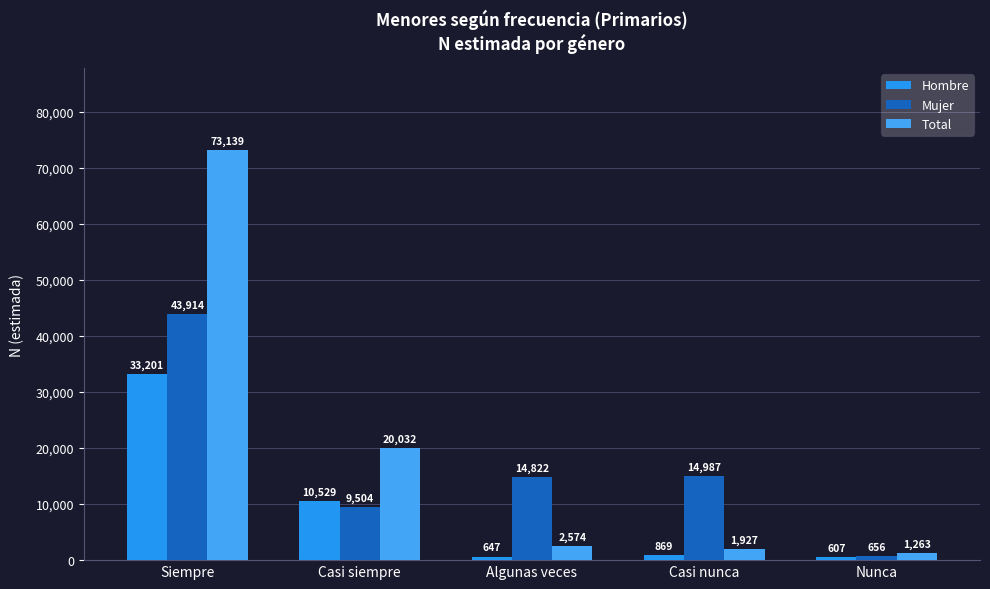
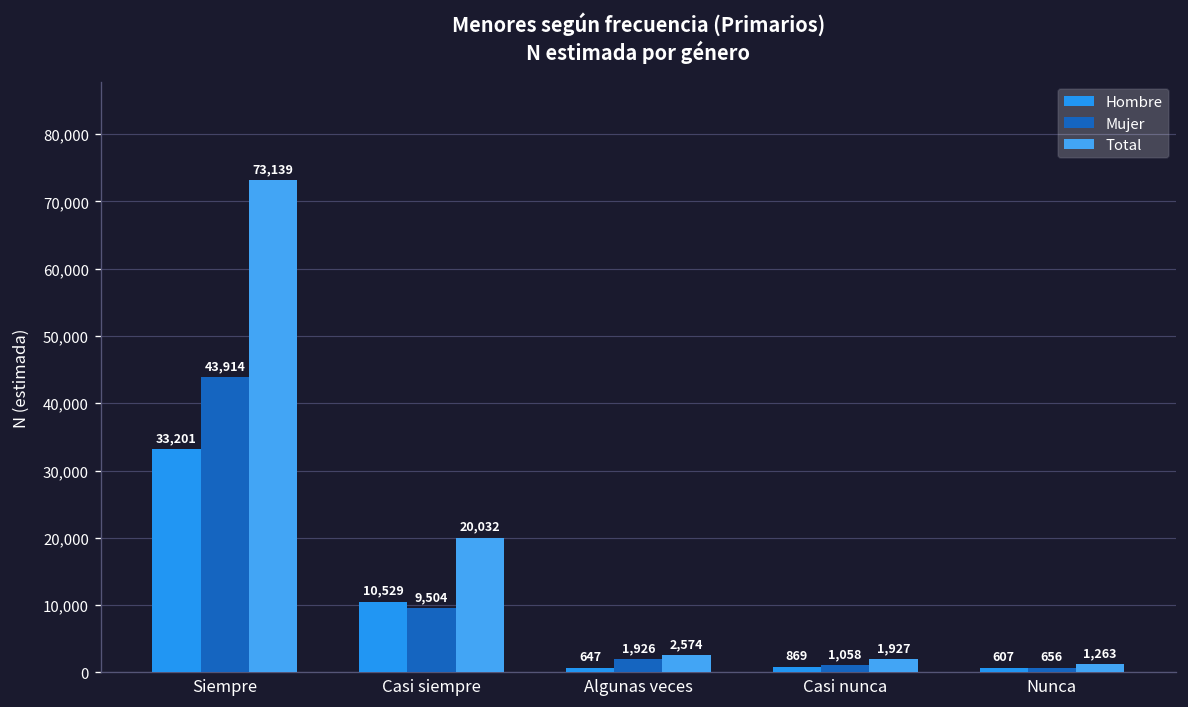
Mujer, Algunas veces: 14,822 -> 1,926
Mujer, Casi nunca: 14,987 -> 1,058
